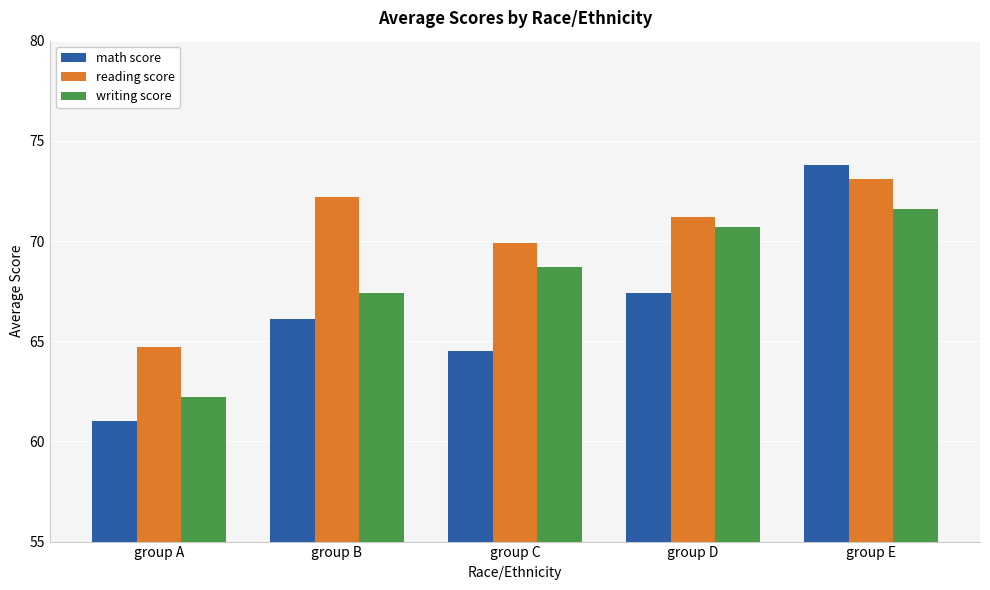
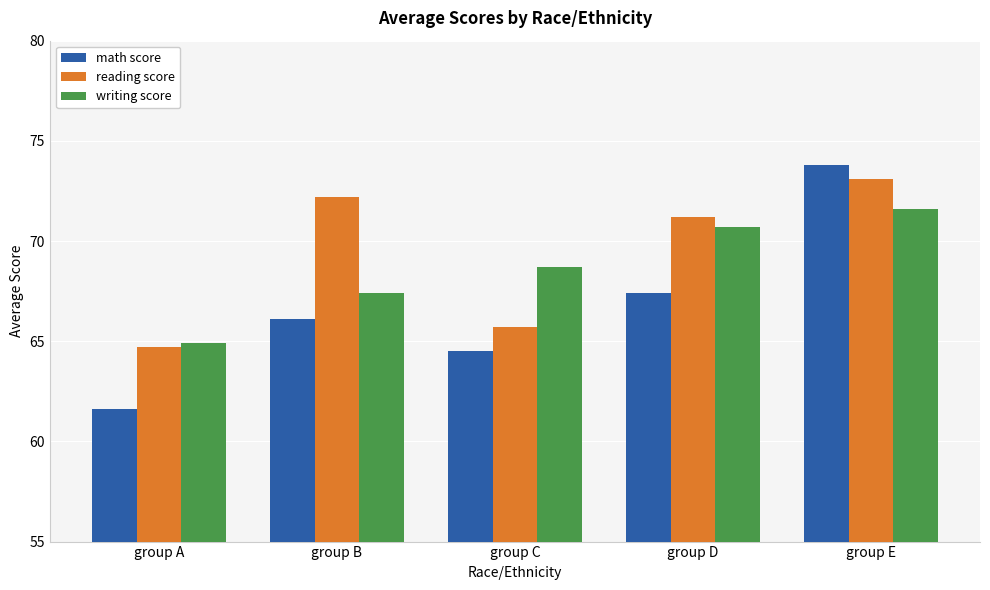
math score, group A: 61.0 -> 61.6
writing score, group A: 62.2 -> 64.9
reading score, group C: 69.9 -> 65.7
